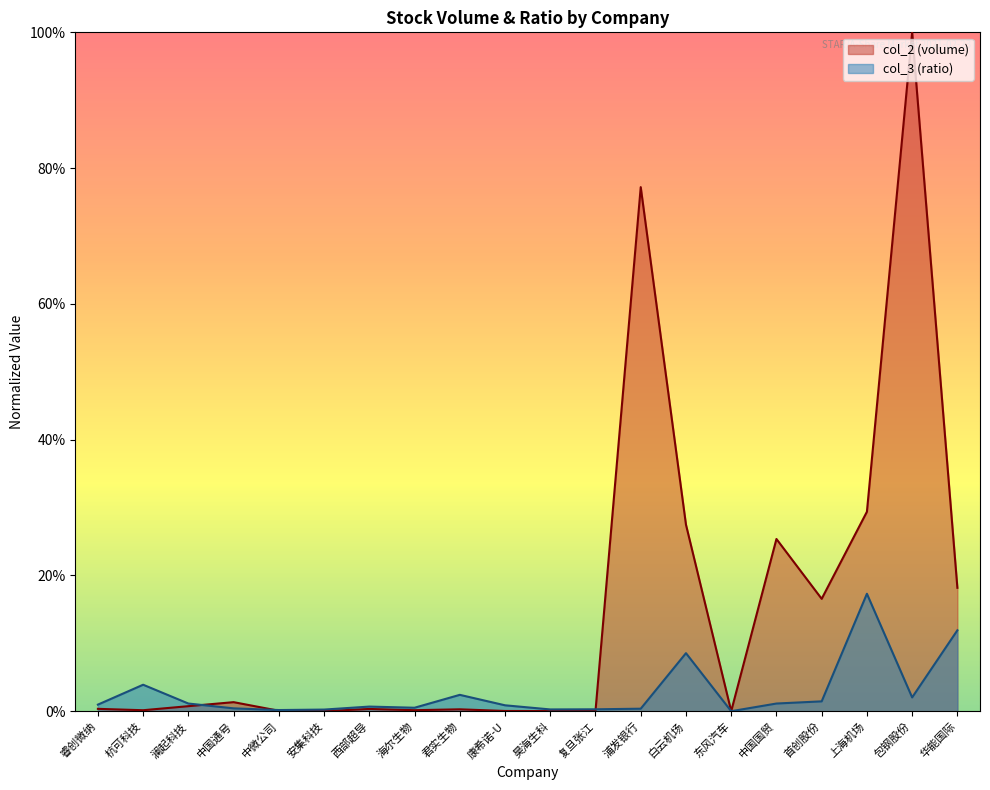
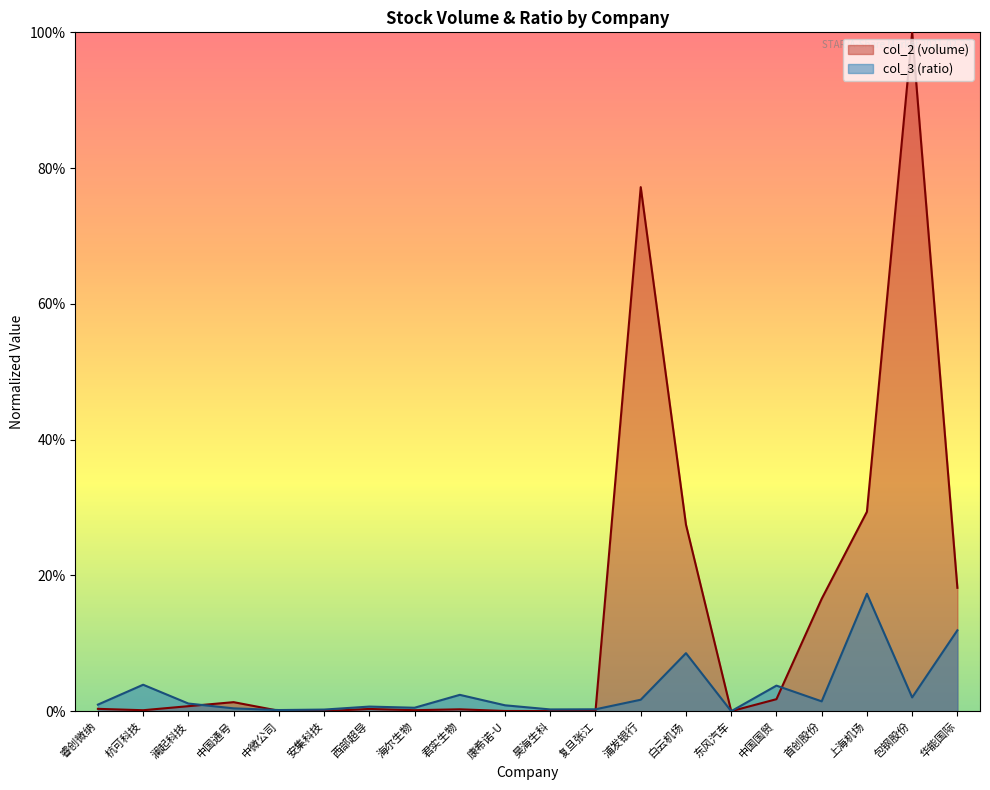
col_3 (ratio), 浦发银行: 0% -> 2%
col_2 (volume), 中国国贸: 25% -> 2%
col_3 (ratio), 中国国贸: 1% -> 4%
